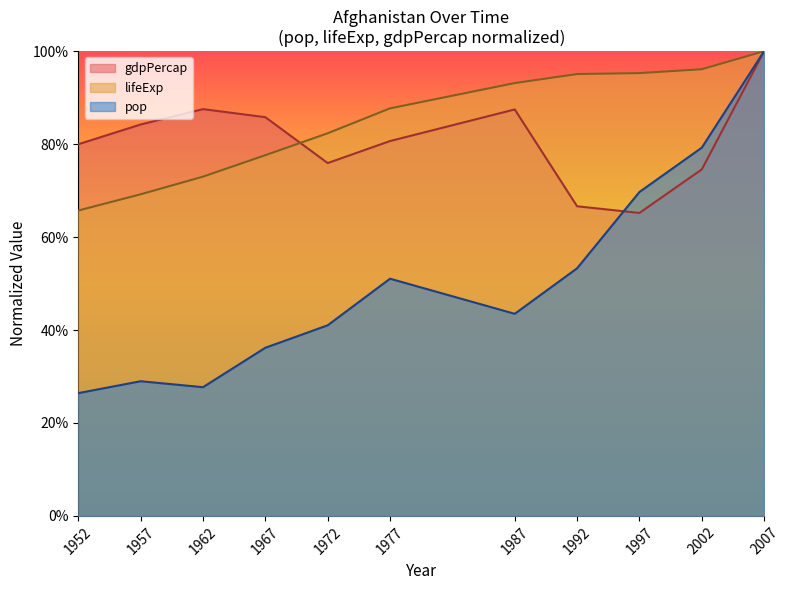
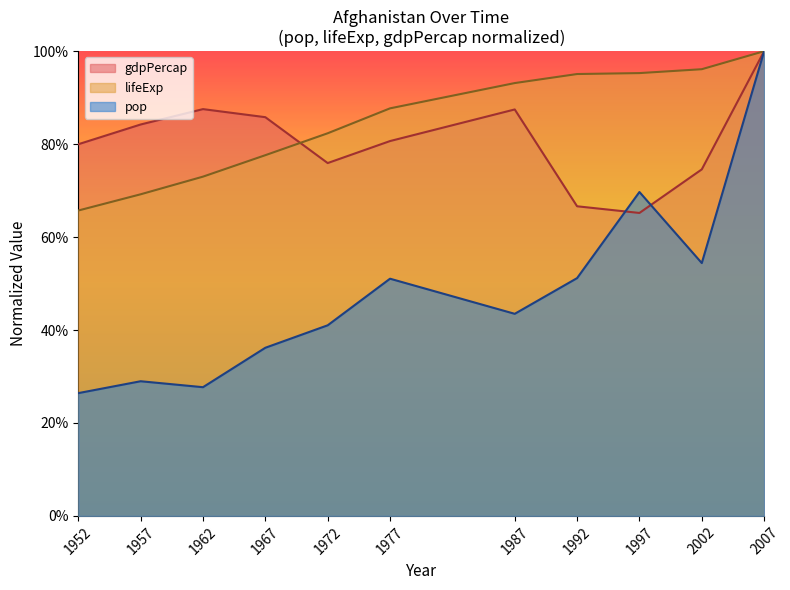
pop, 1992: 53% -> 51%
pop, 2002: 79% -> 54%
